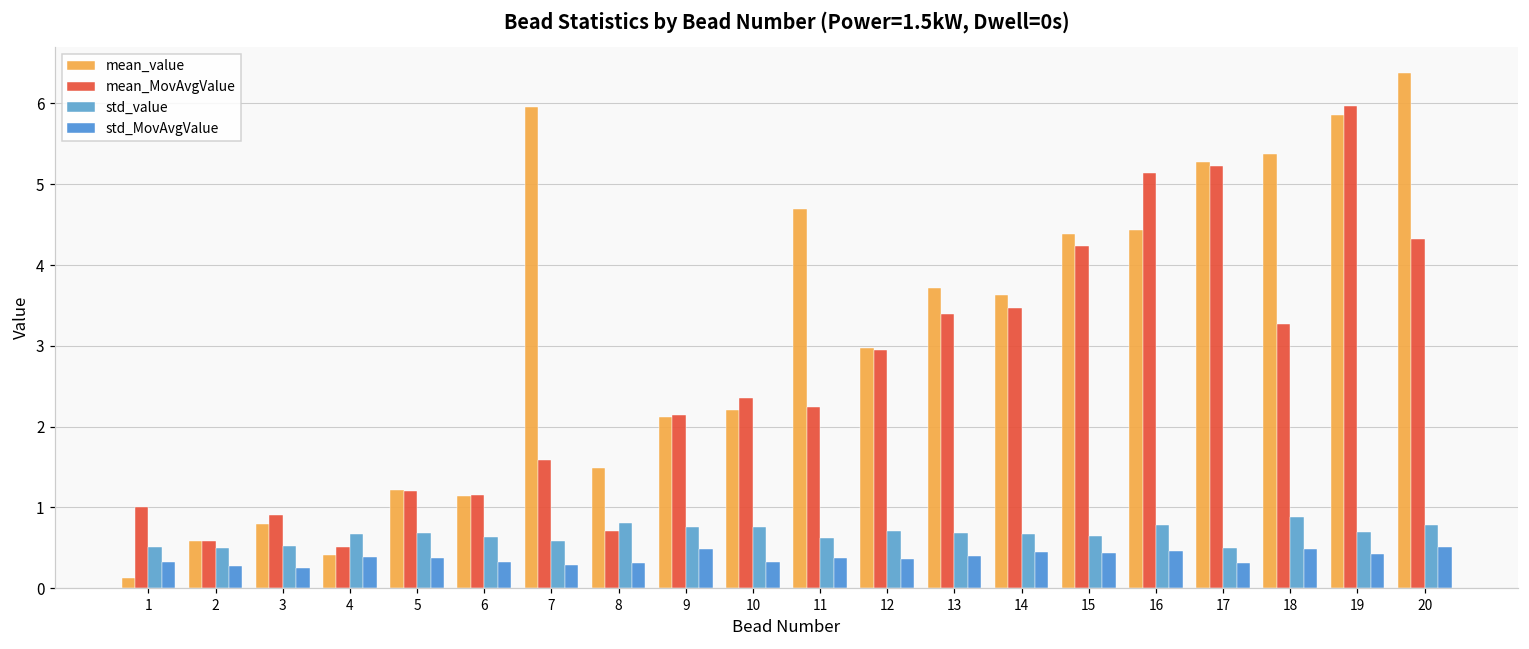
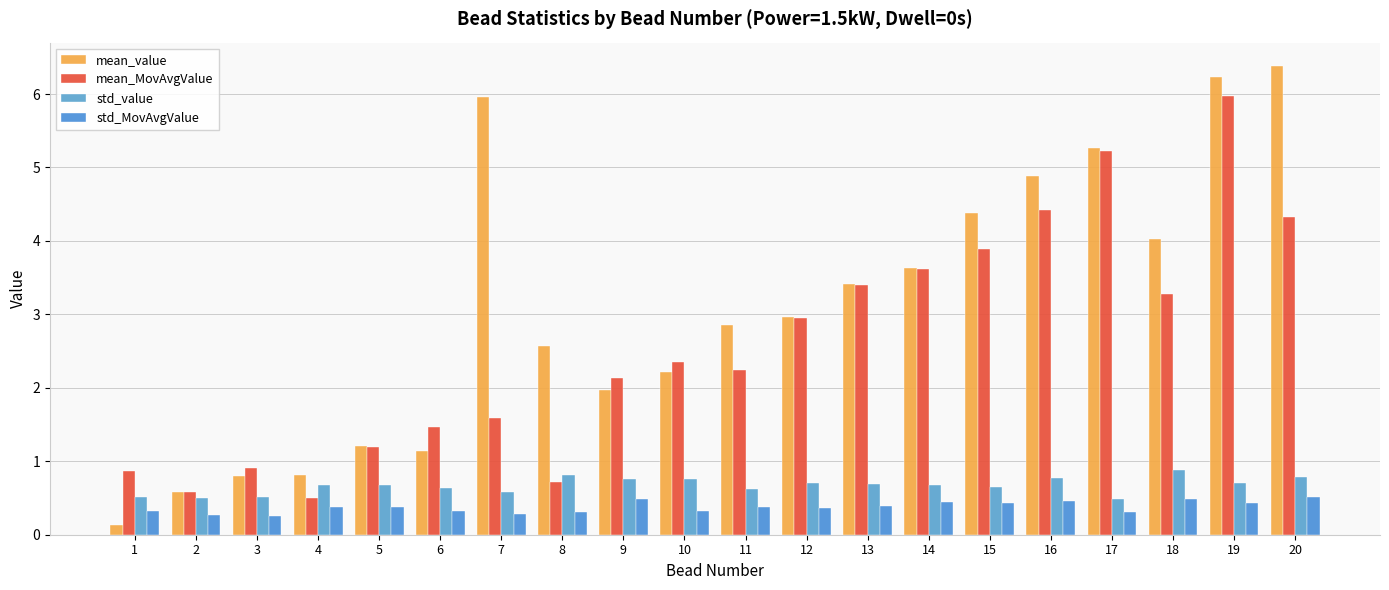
mean_MovAvgValue, 1: 1.0 -> 0.9
mean_value, 4: 0.4 -> 0.8
mean_MovAvgValue, 6: 1.1 -> 1.5
mean_value, 8: 1.5 -> 2.6
mean_value, 9: 2.1 -> 2.0
mean_value, 11: 4.7 -> 2.8
mean_value, 13: 3.7 -> 3.4
mean_MovAvgValue, 14: 3.5 -> 3.6
mean_MovAvgValue, 15: 4.2 -> 3.9
mean_value, 16: 4.4 -> 4.9
mean_MovAvgValue, 16: 5.1 -> 4.4
mean_value, 18: 5.4 -> 4.0
mean_value, 19: 5.9 -> 6.2
